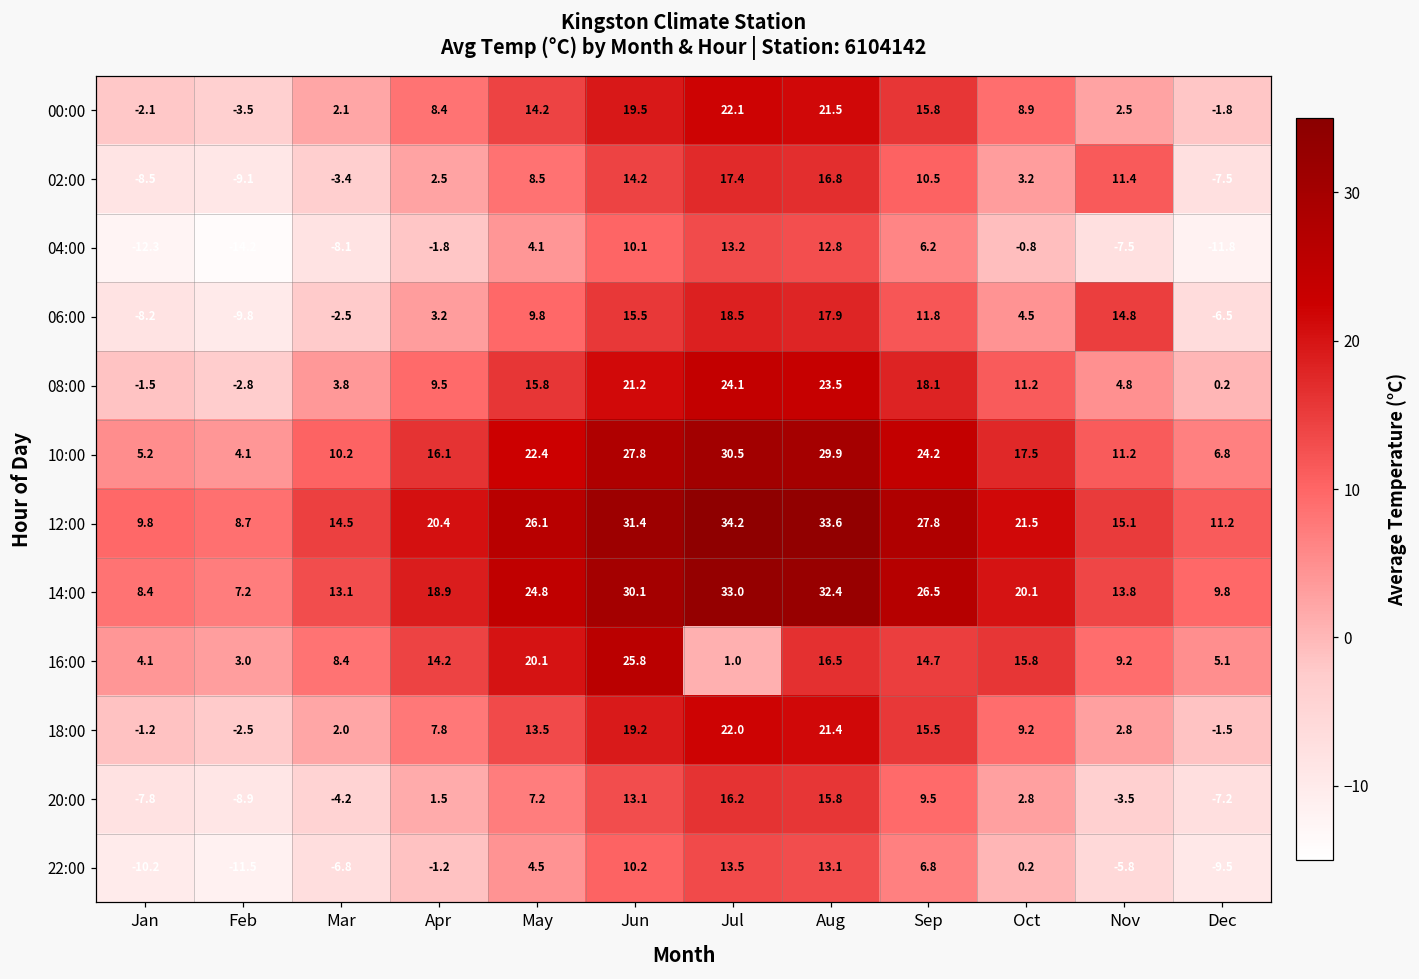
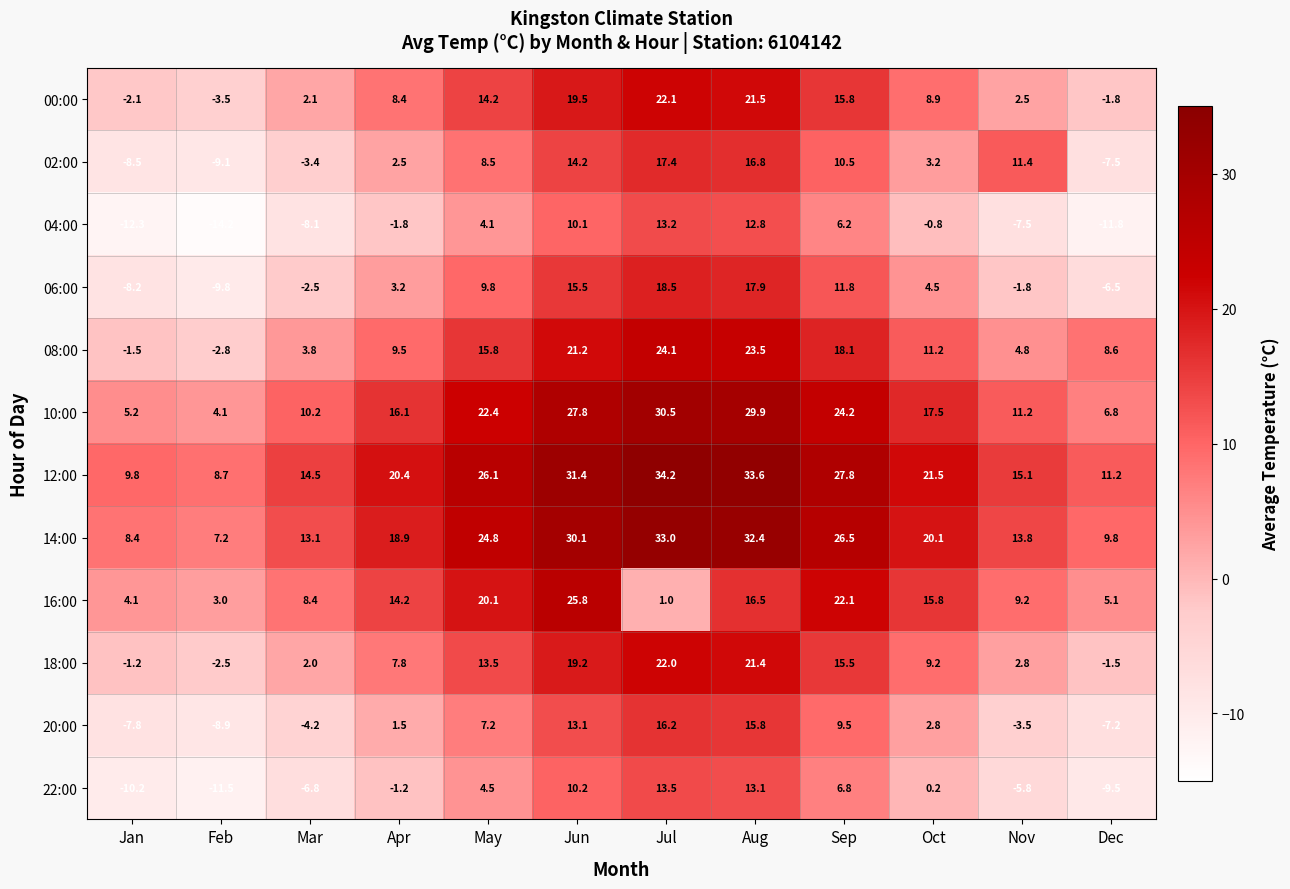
06:00, Nov: 14.8 -> -1.8
08:00, Dec: 0.2 -> 8.6
16:00, Sep: 14.7 -> 22.1
